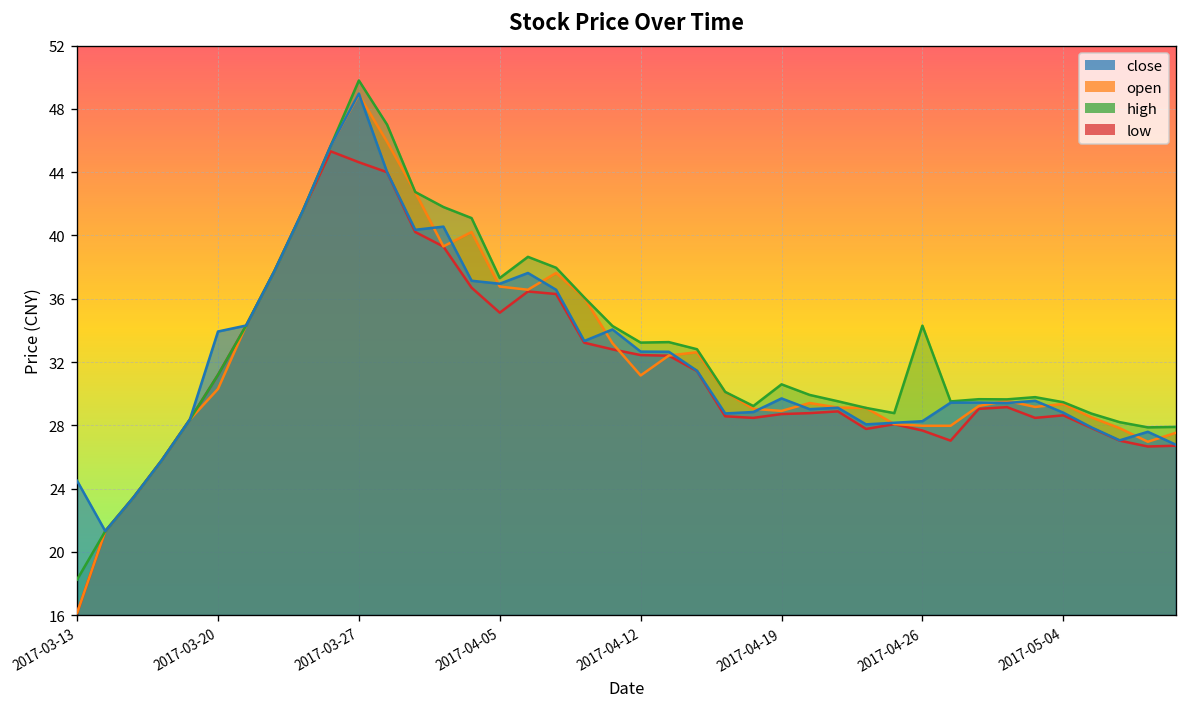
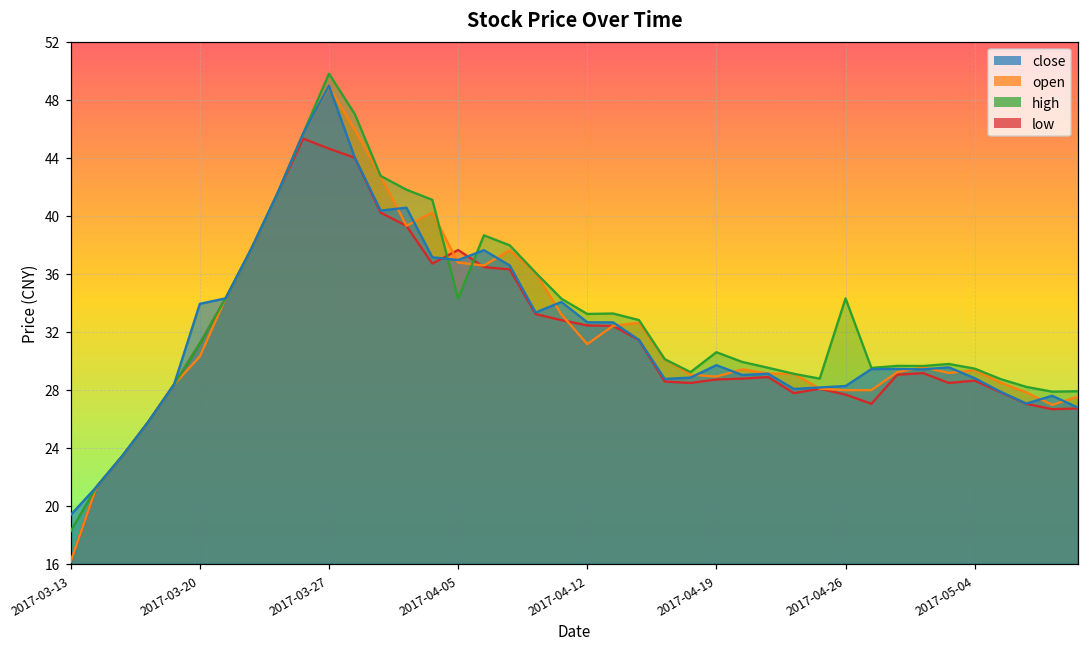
close, 2017-03-13: 24.5 -> 19.4
low, 2017-04-05: 35.1 -> 37.6
high, 2017-04-05: 37.3 -> 34.3
